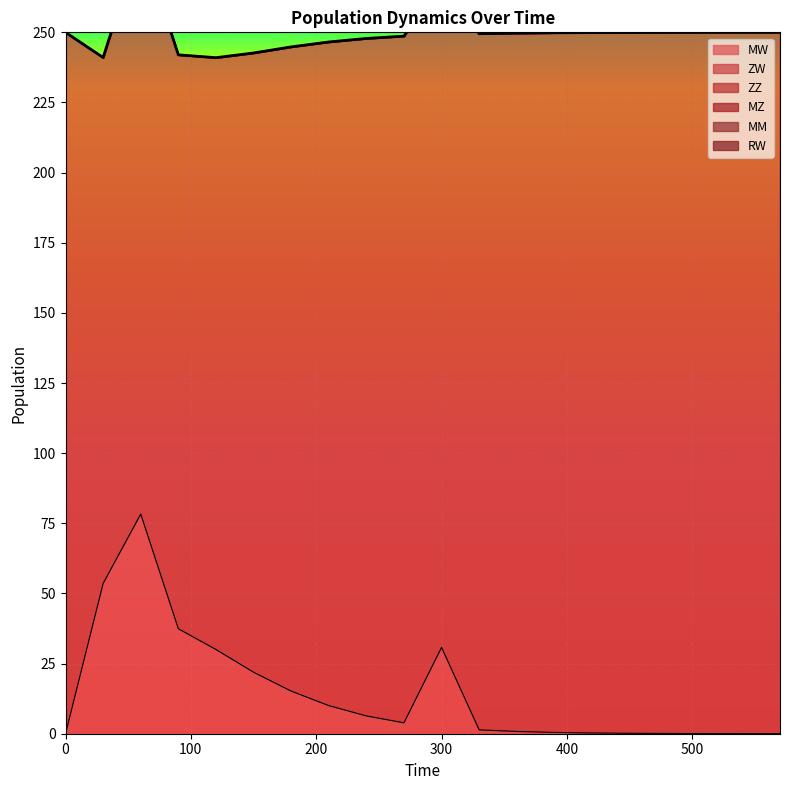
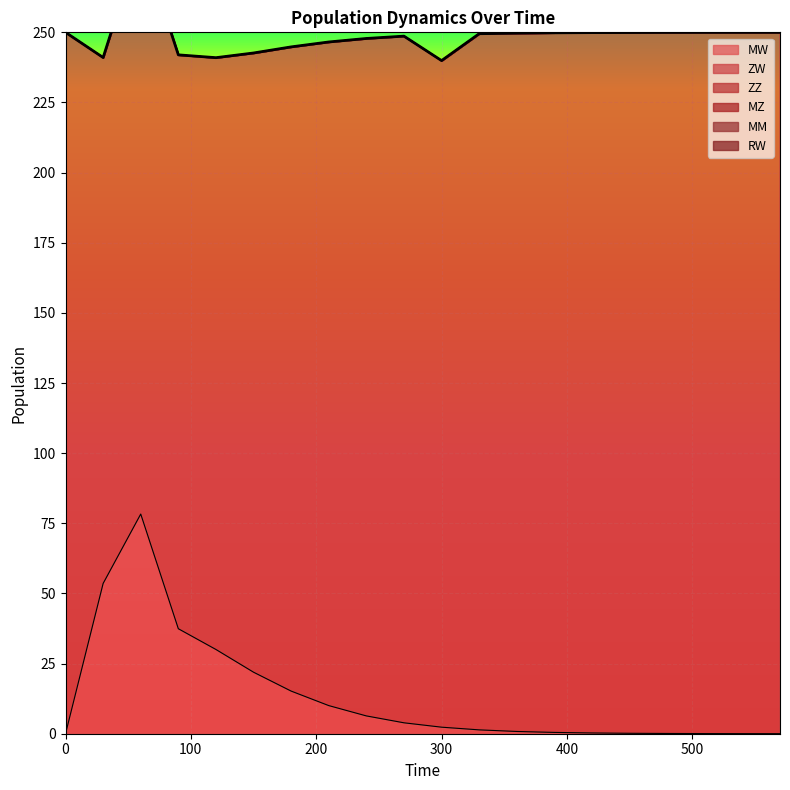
MW, 300: 31 -> 2
